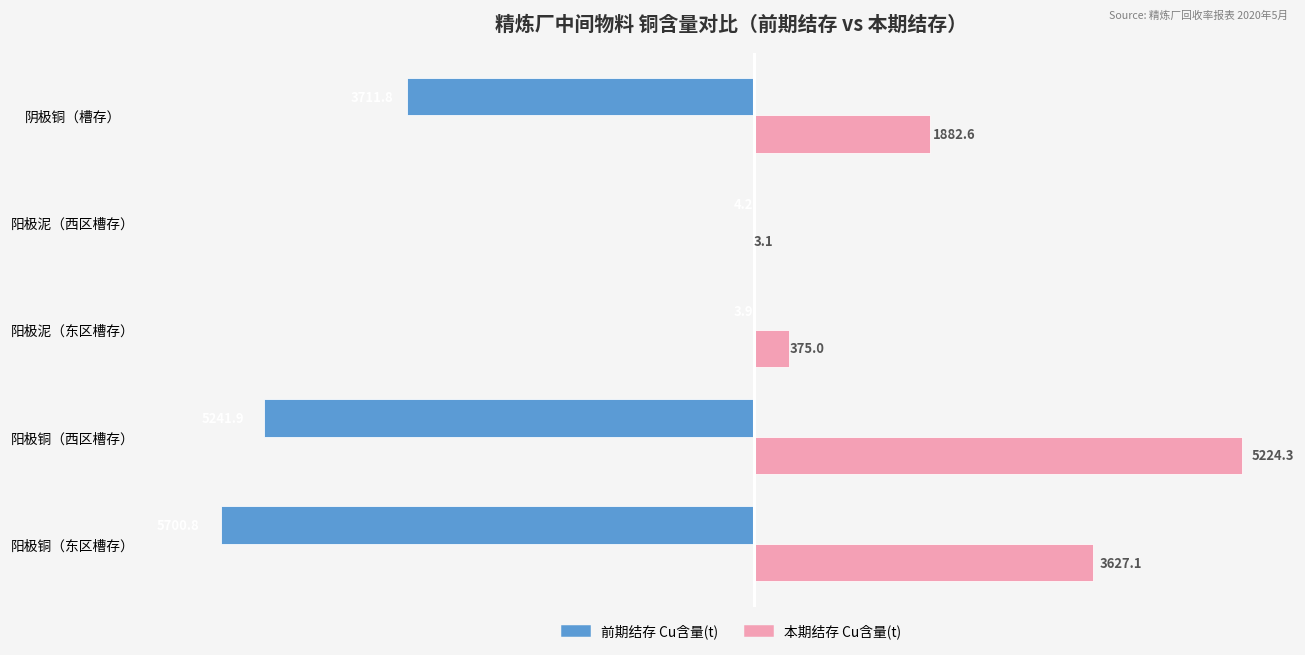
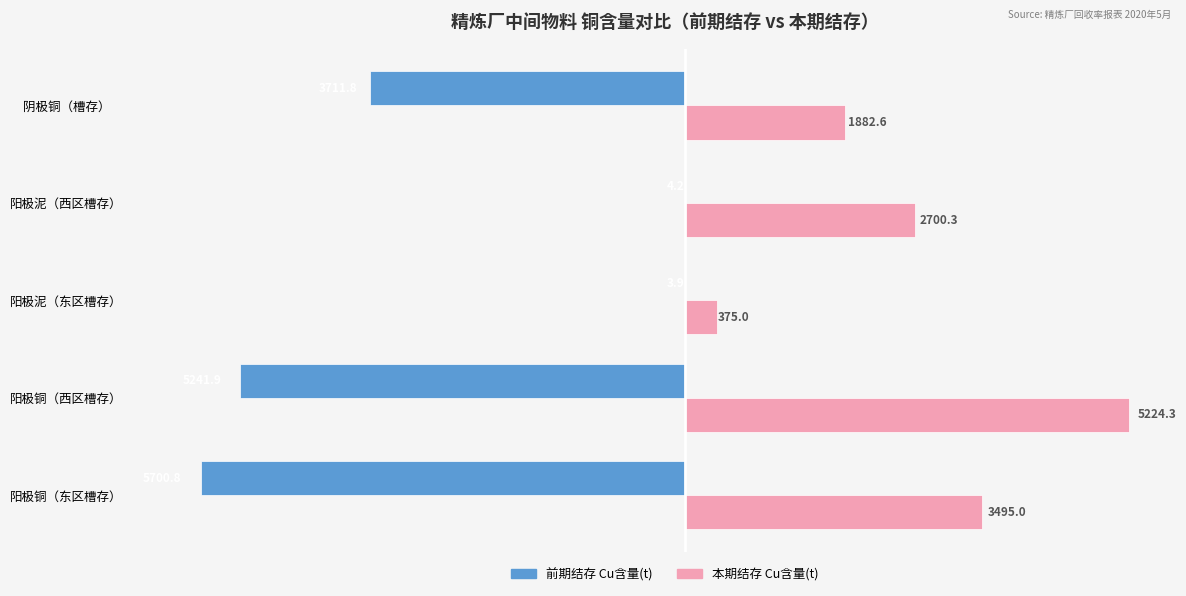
本期结存 Cu含量(t), 阳极泥（西区槽存）: 3.1 -> 2700.3
本期结存 Cu含量(t), 阳极铜（东区槽存）: 3627.1 -> 3495.0
